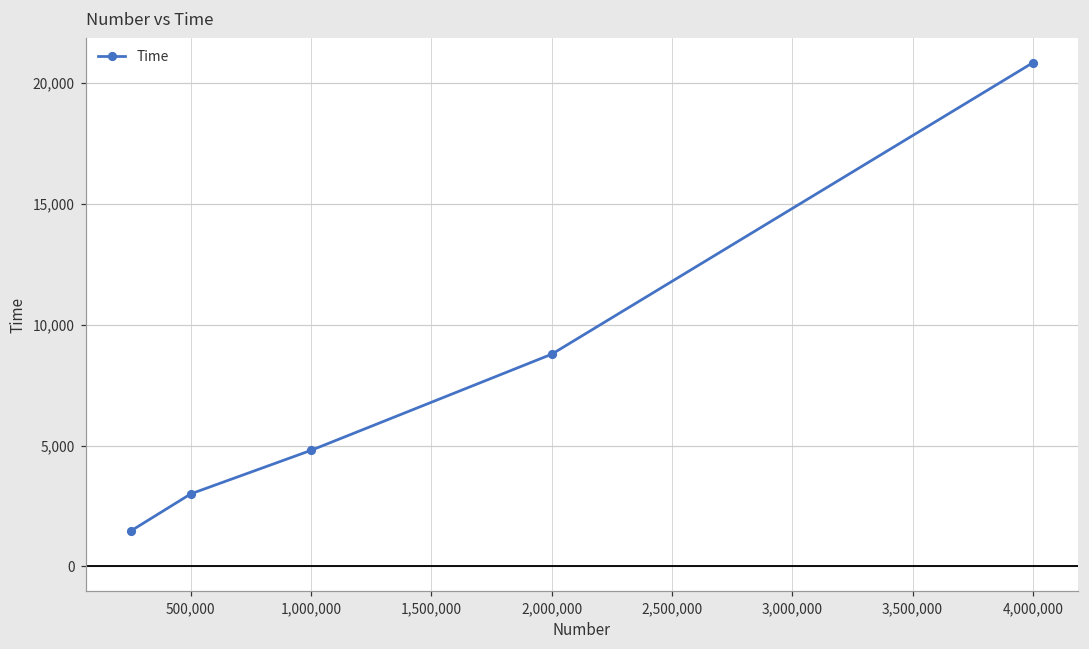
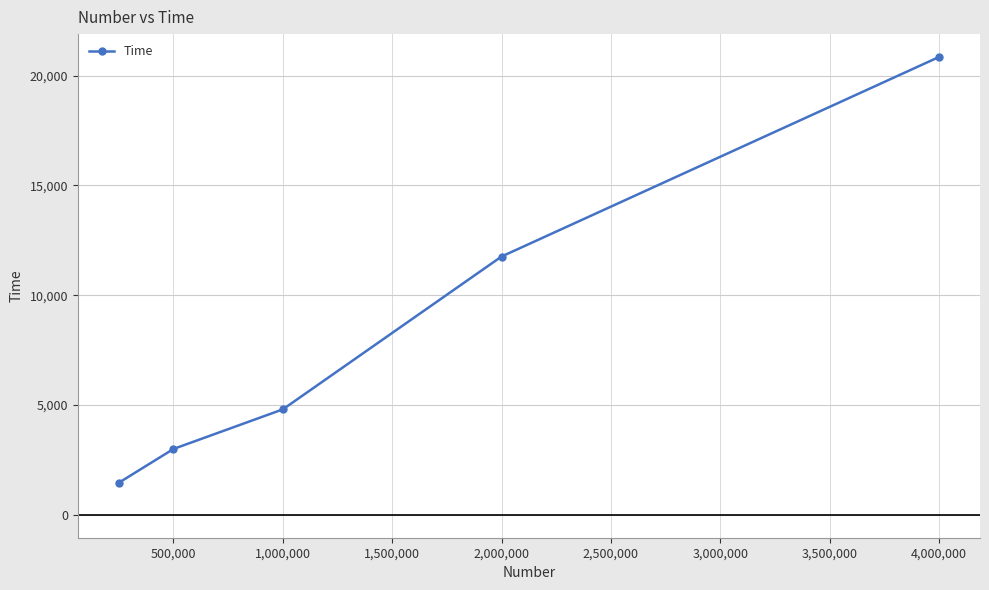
2,000,000: 8,800 -> 11,800
